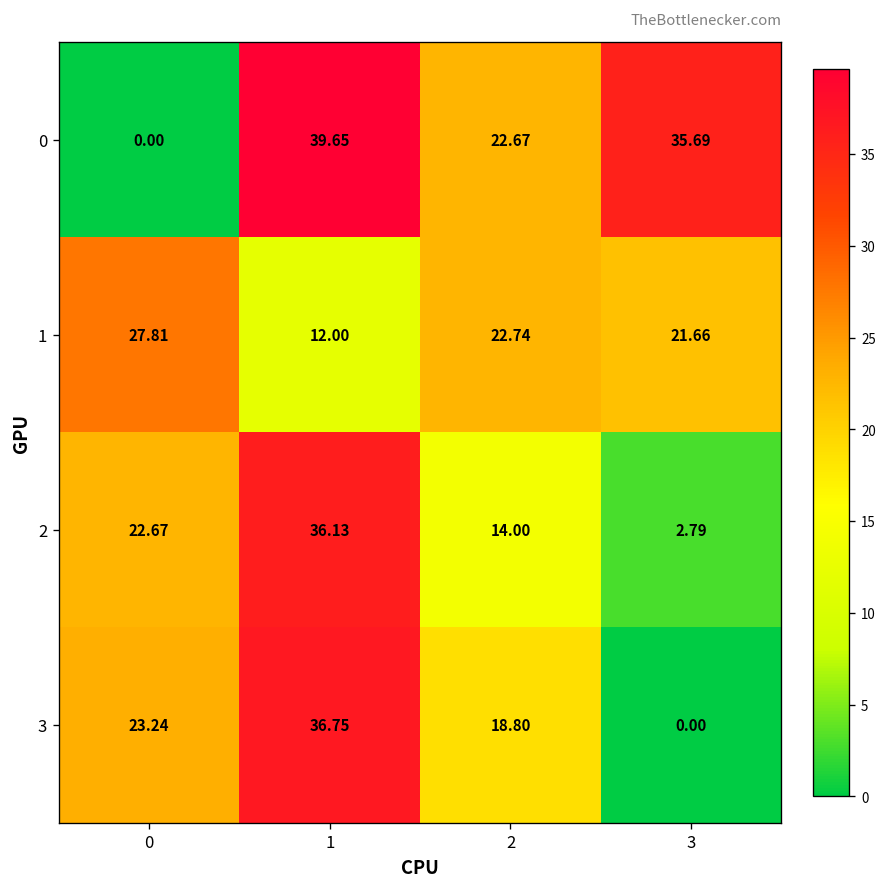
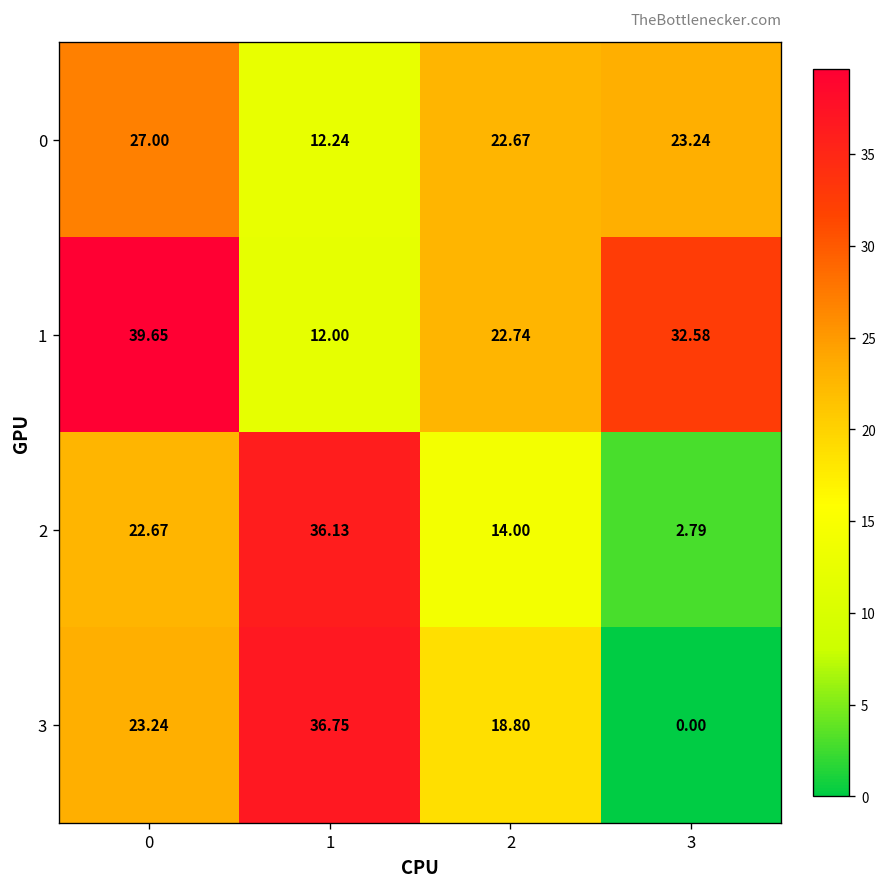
0, 0: 0.00 -> 27.00
0, 1: 39.65 -> 12.24
0, 3: 35.69 -> 23.24
1, 0: 27.81 -> 39.65
1, 3: 21.66 -> 32.58
